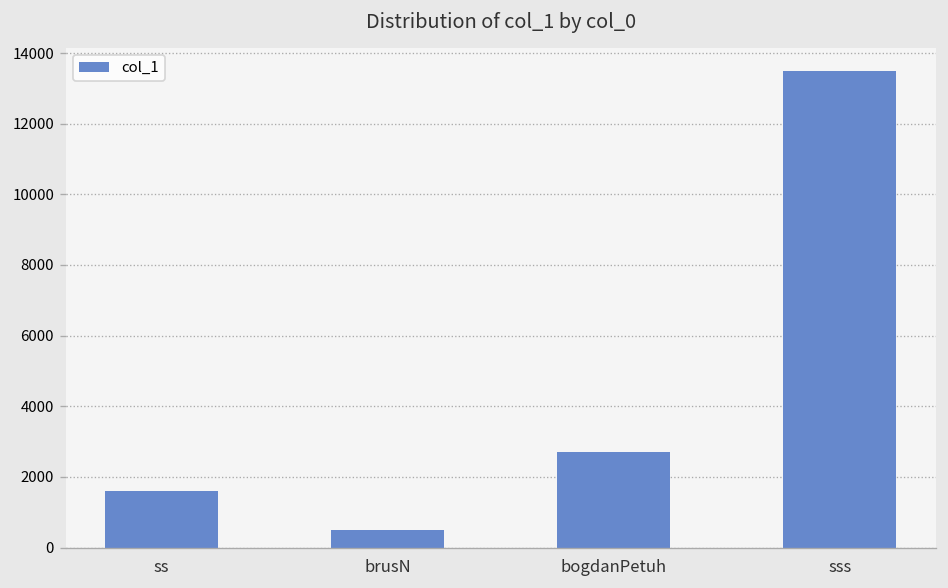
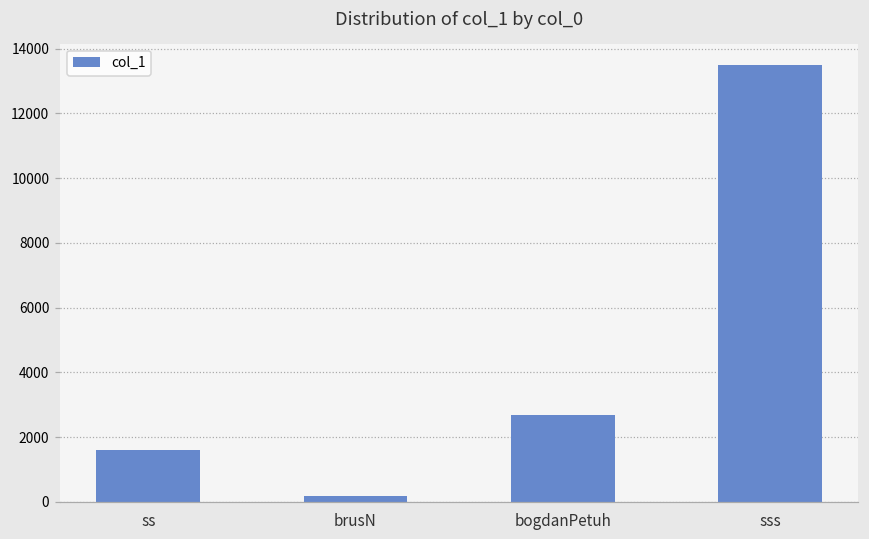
brusN: 500 -> 200
